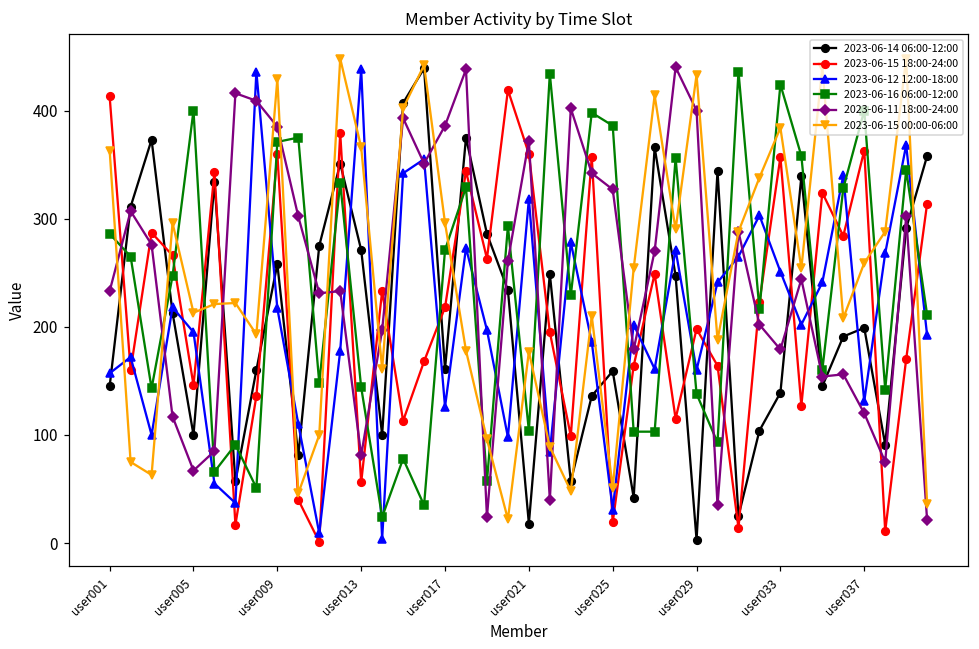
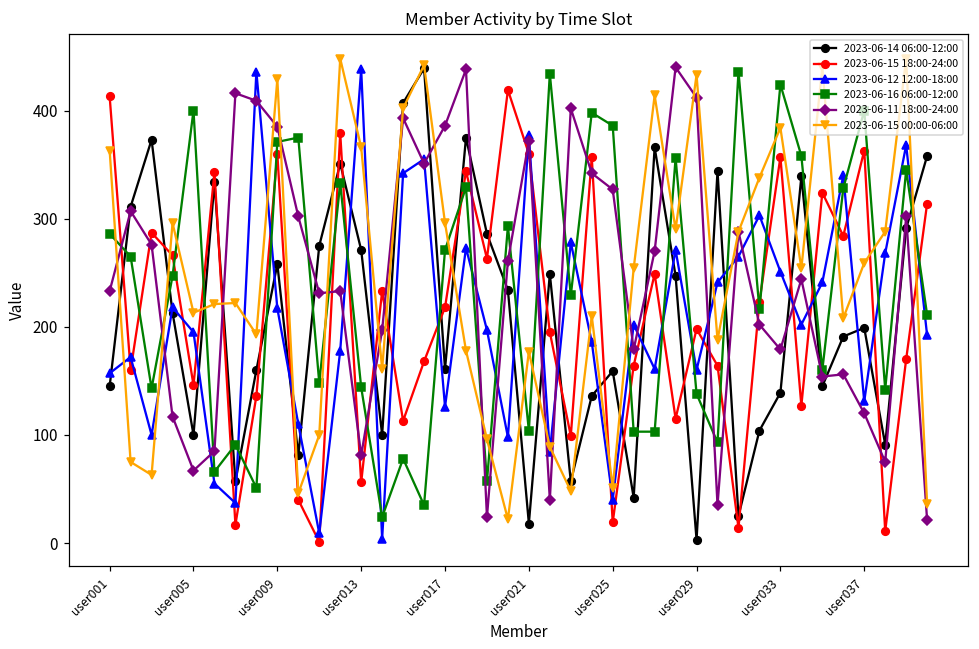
2023-06-12 12:00-18:00, user021: 320 -> 380
2023-06-12 12:00-18:00, user025: 30 -> 40
2023-06-11 18:00-24:00, user029: 400 -> 410
